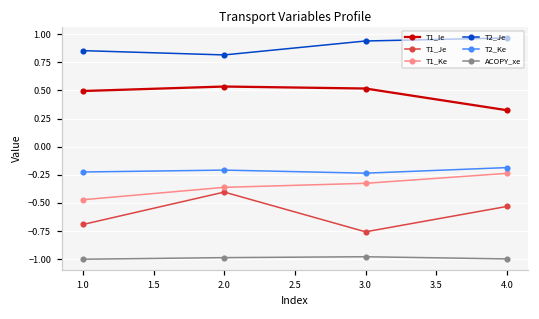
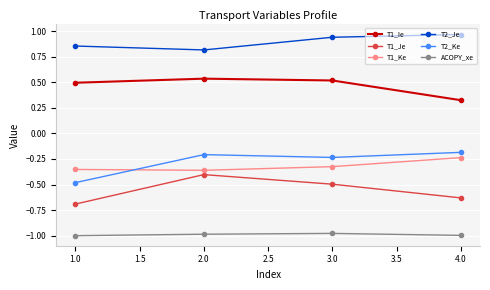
T1_Ke, 1.0: -0.47 -> -0.35
T2_Ke, 1.0: -0.22 -> -0.48
T1_Je, 3.0: -0.76 -> -0.50
T1_Je, 4.0: -0.53 -> -0.63
